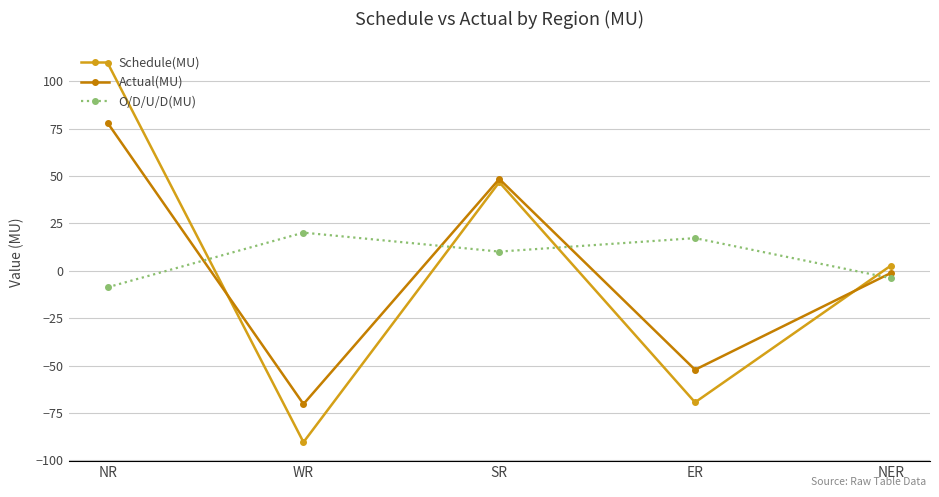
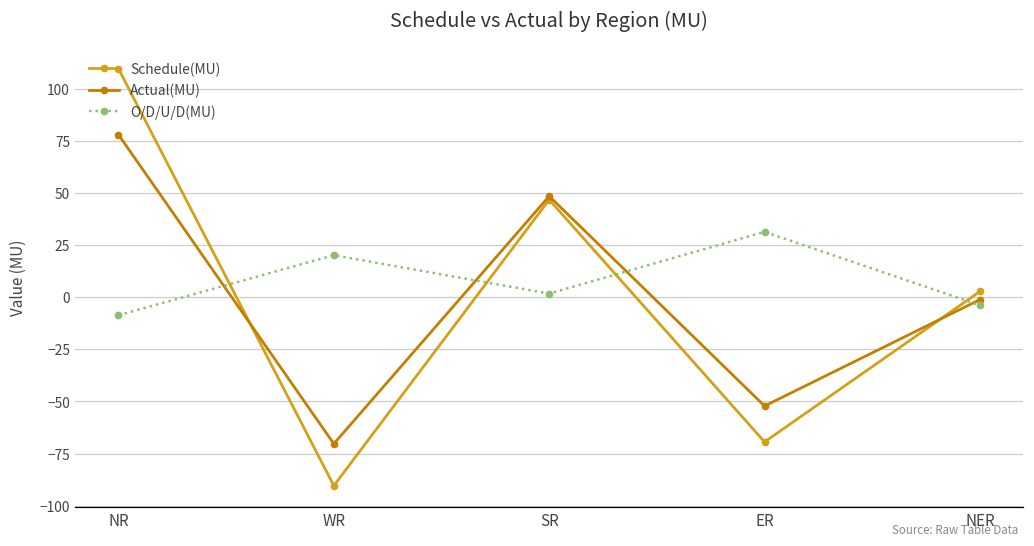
O/D/U/D(MU), SR: 10 -> 2
O/D/U/D(MU), ER: 17 -> 31
